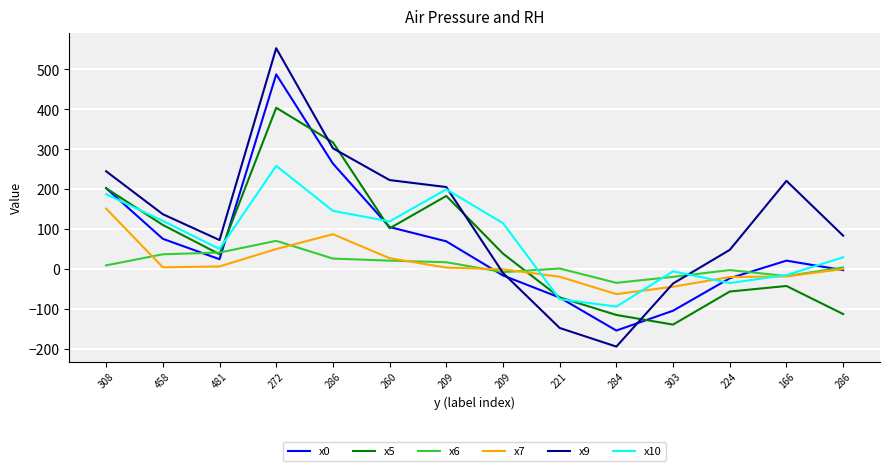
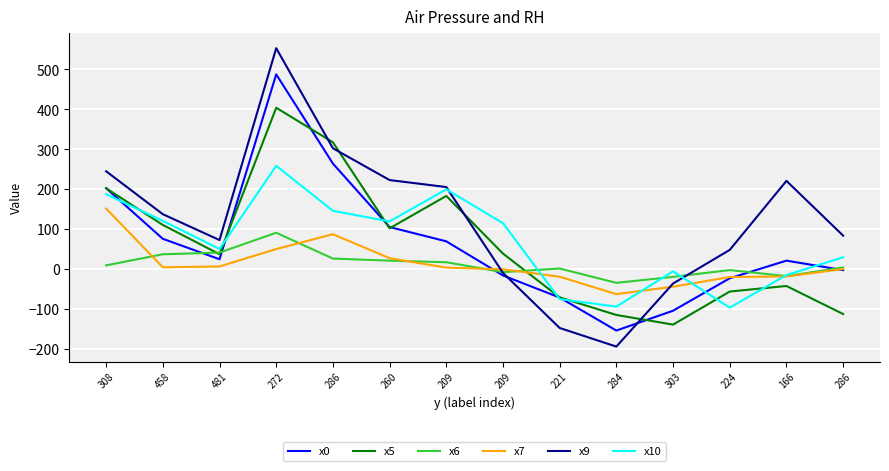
x6, 272: 70 -> 90
x10, 224: -40 -> -100
